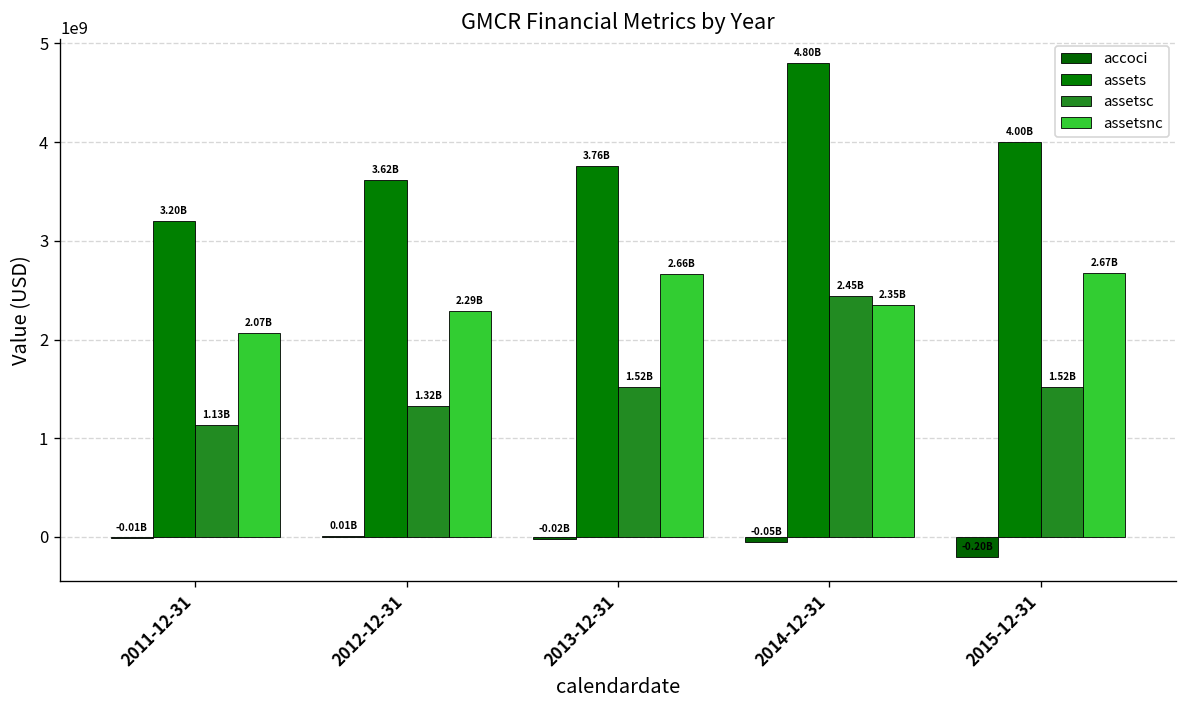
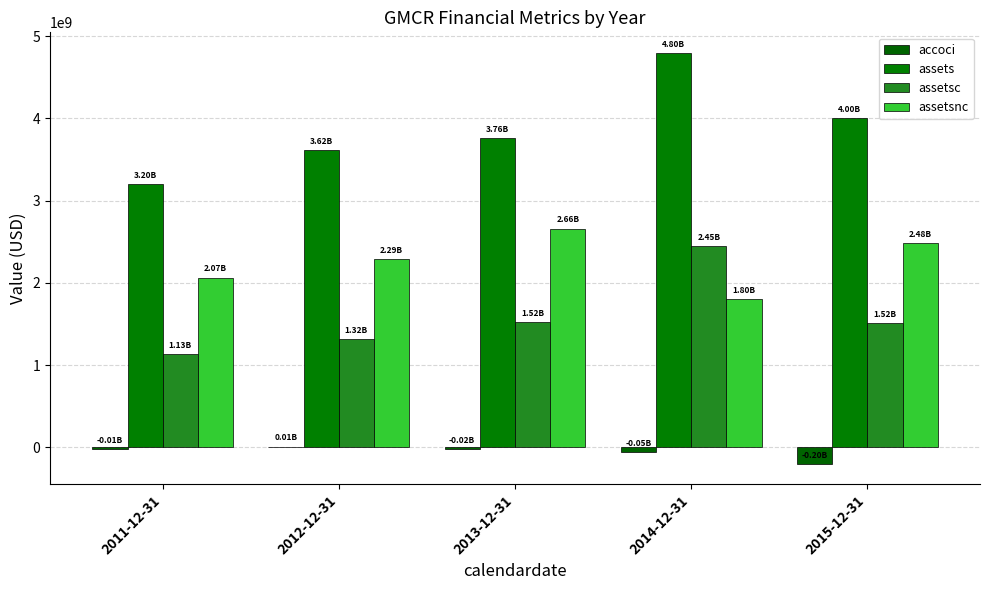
assetsnc, 2014-12-31: 2.35B -> 1.80B
assetsnc, 2015-12-31: 2.67B -> 2.48B
